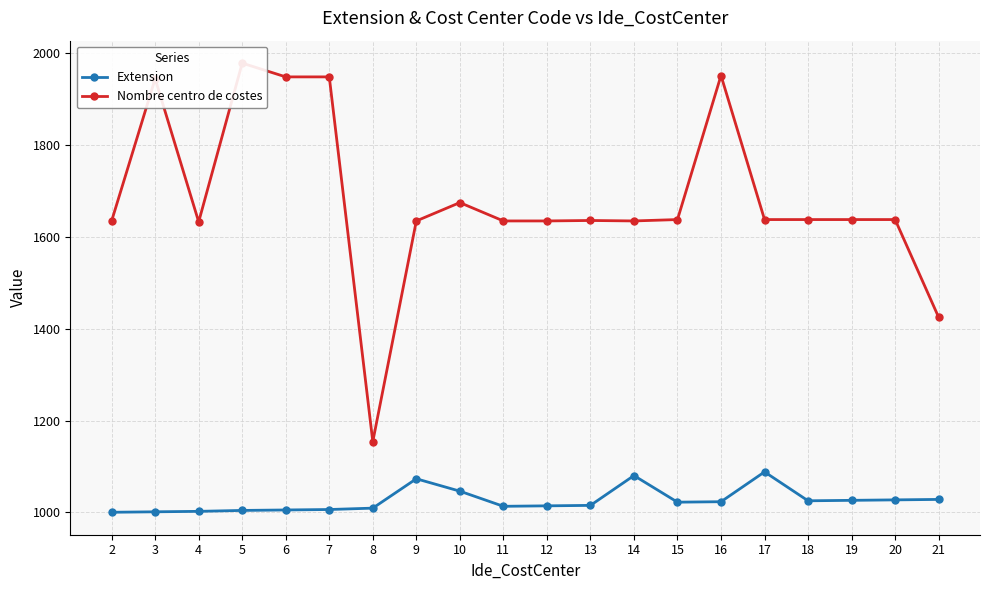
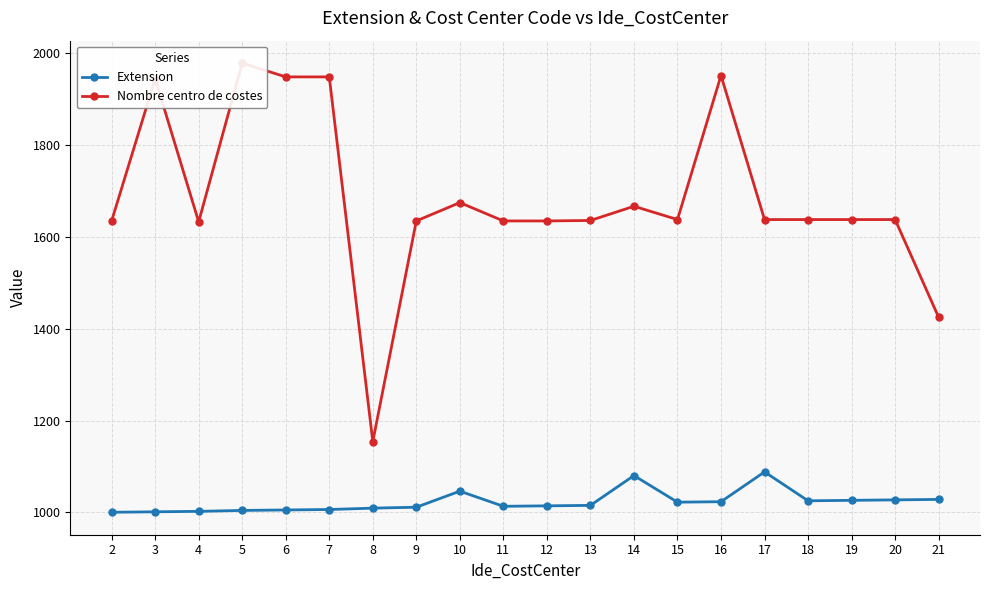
Extension, 9: 1070 -> 1010
Nombre centro de costes, 14: 1640 -> 1670
